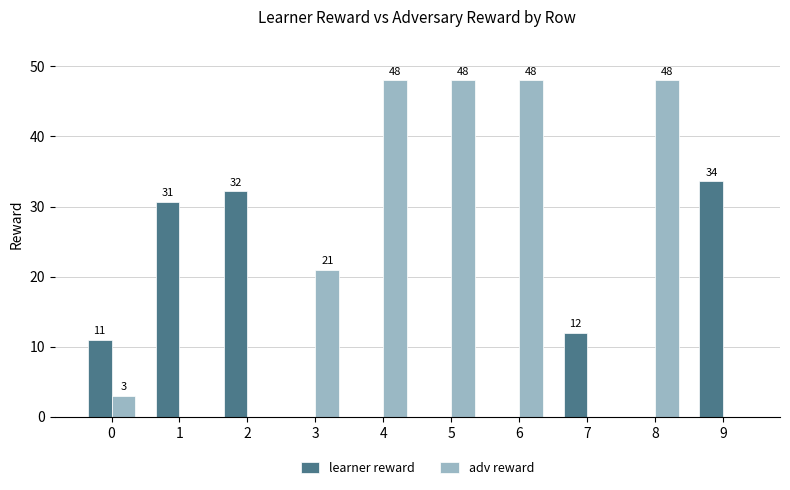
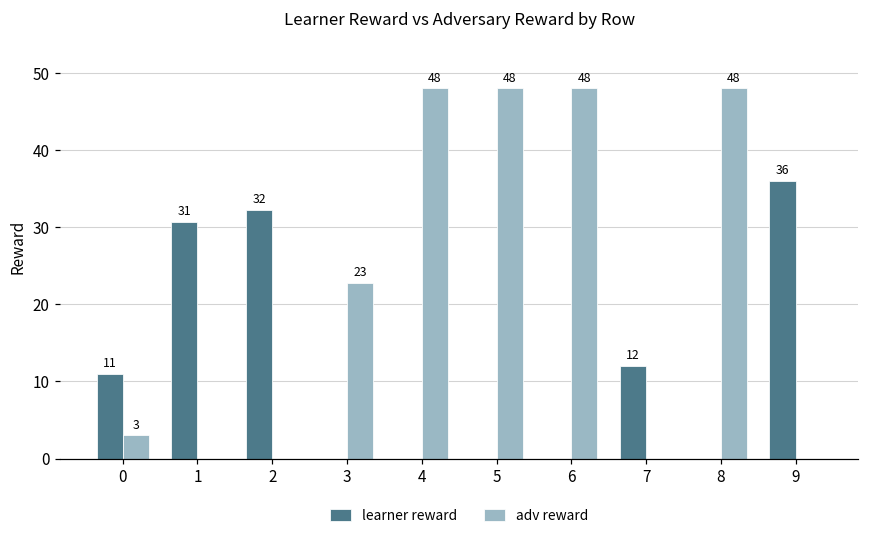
adv reward, 3: 21 -> 23
learner reward, 9: 34 -> 36
